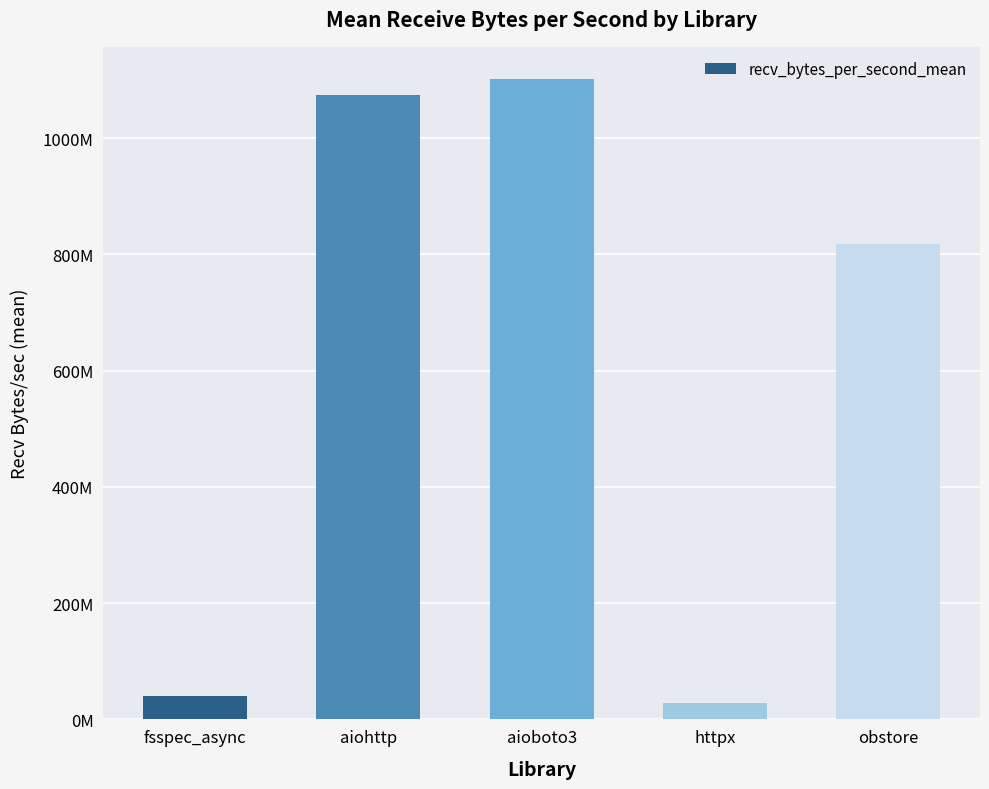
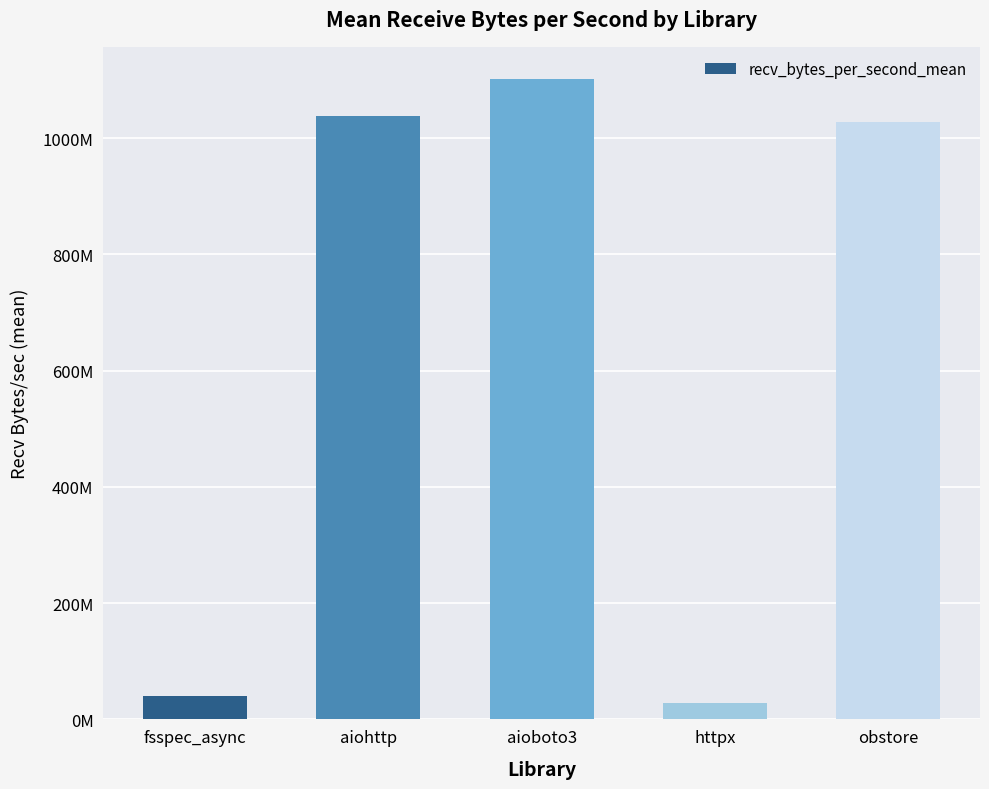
aiohttp: 1070000000 -> 1040000000
obstore: 820000000 -> 1030000000
